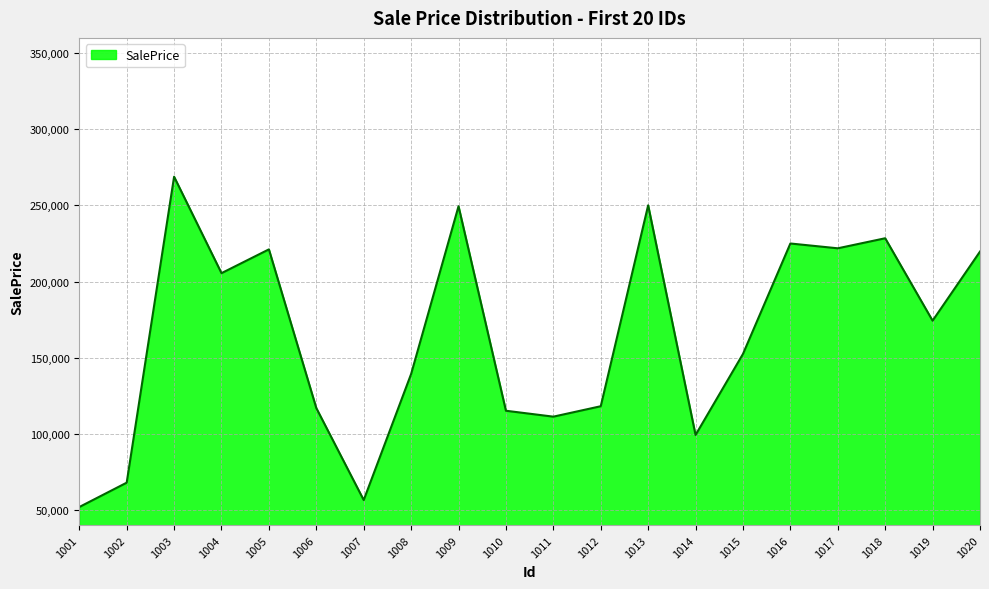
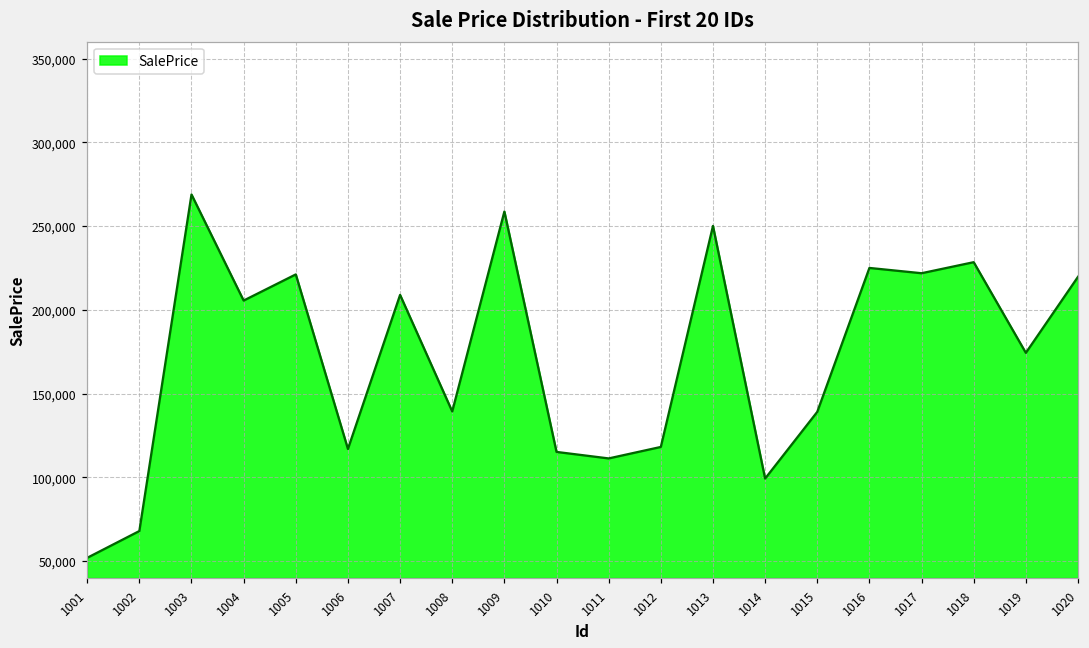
1007: 57,000 -> 209,000
1009: 249,000 -> 259,000
1015: 152,000 -> 139,000
